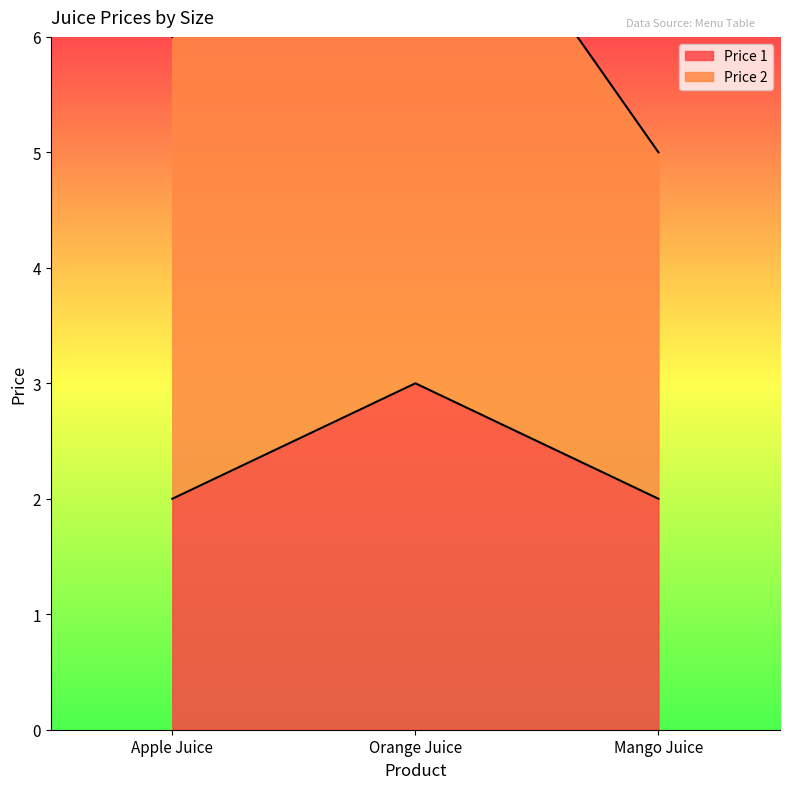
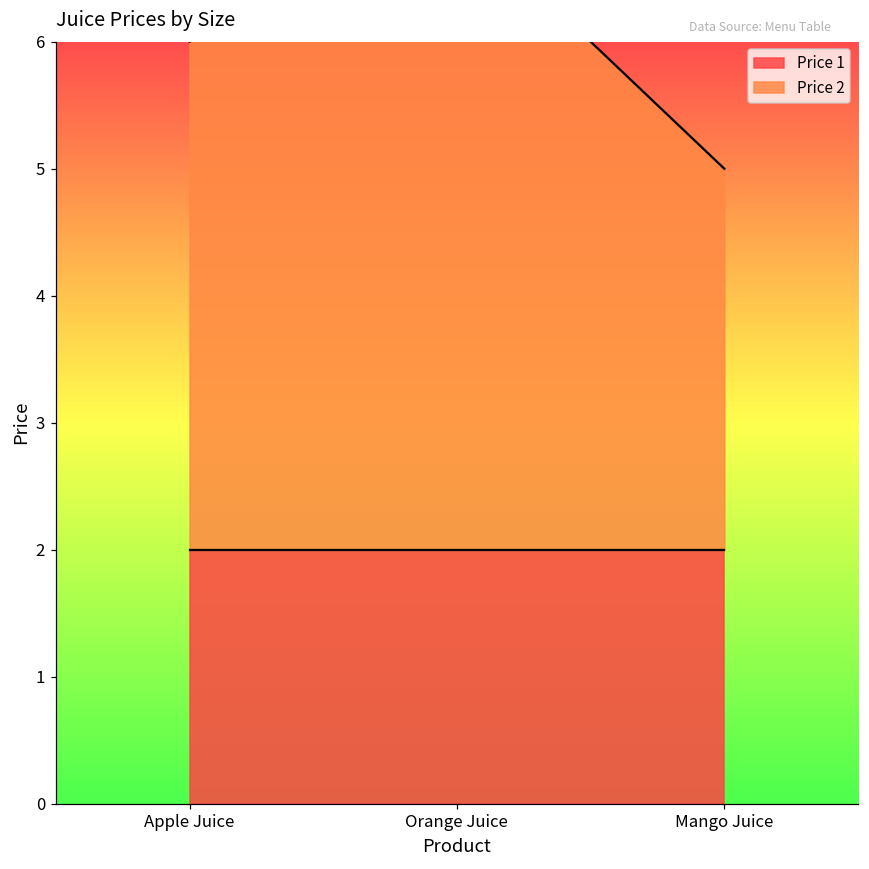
Price 1, Orange Juice: 3 -> 2
